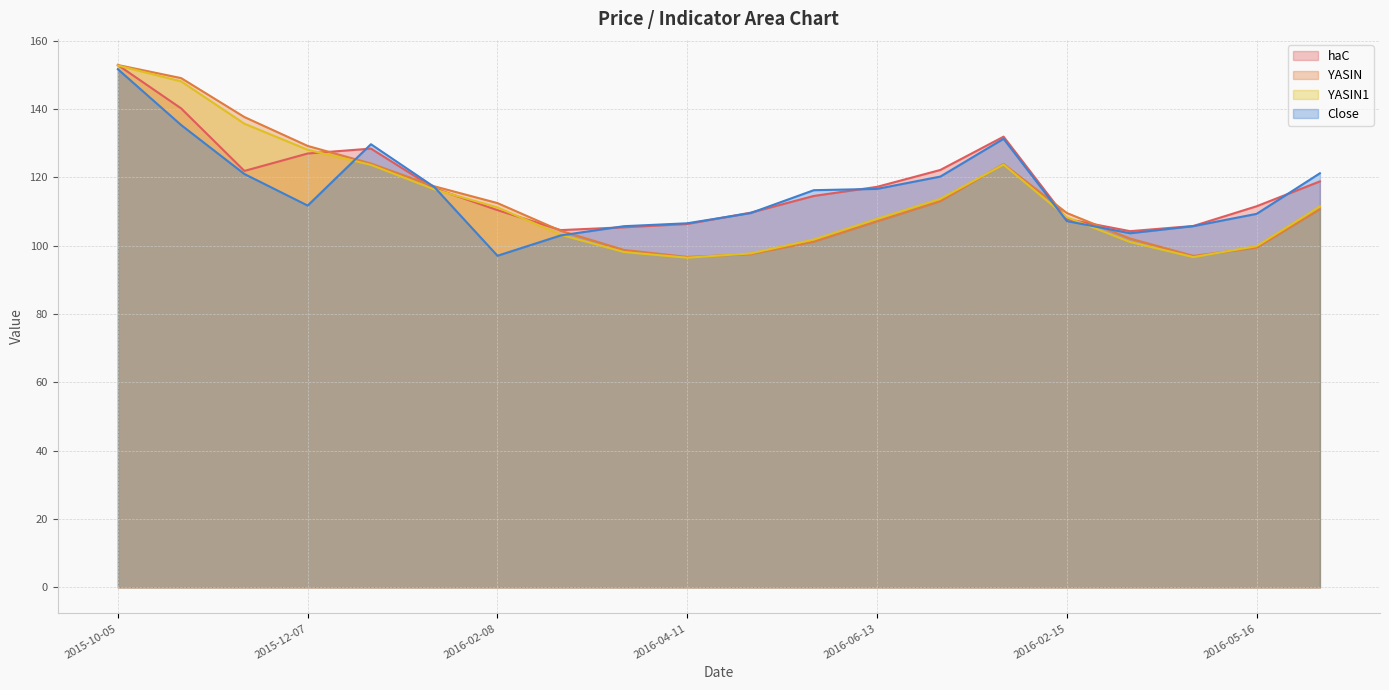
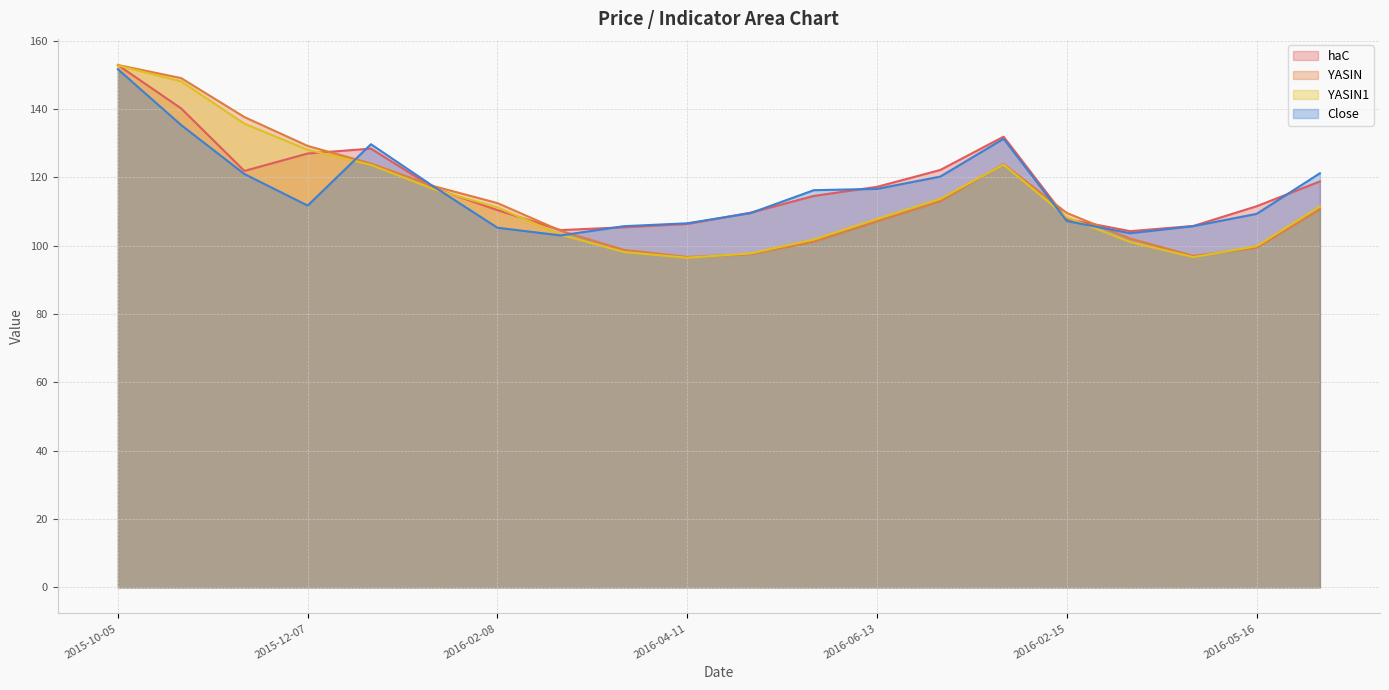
Close, 2016-02-08: 97 -> 105
